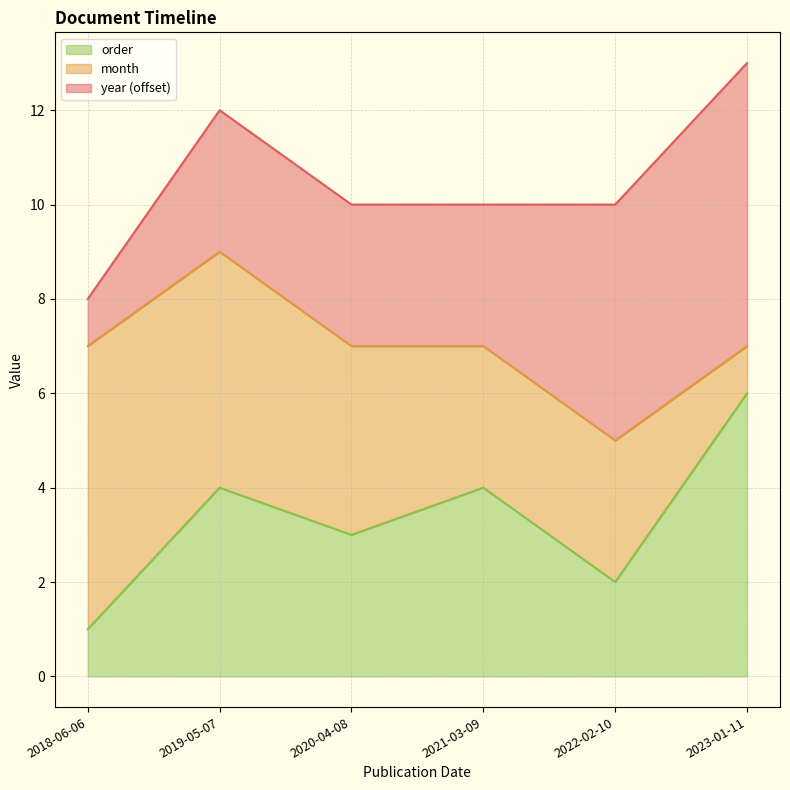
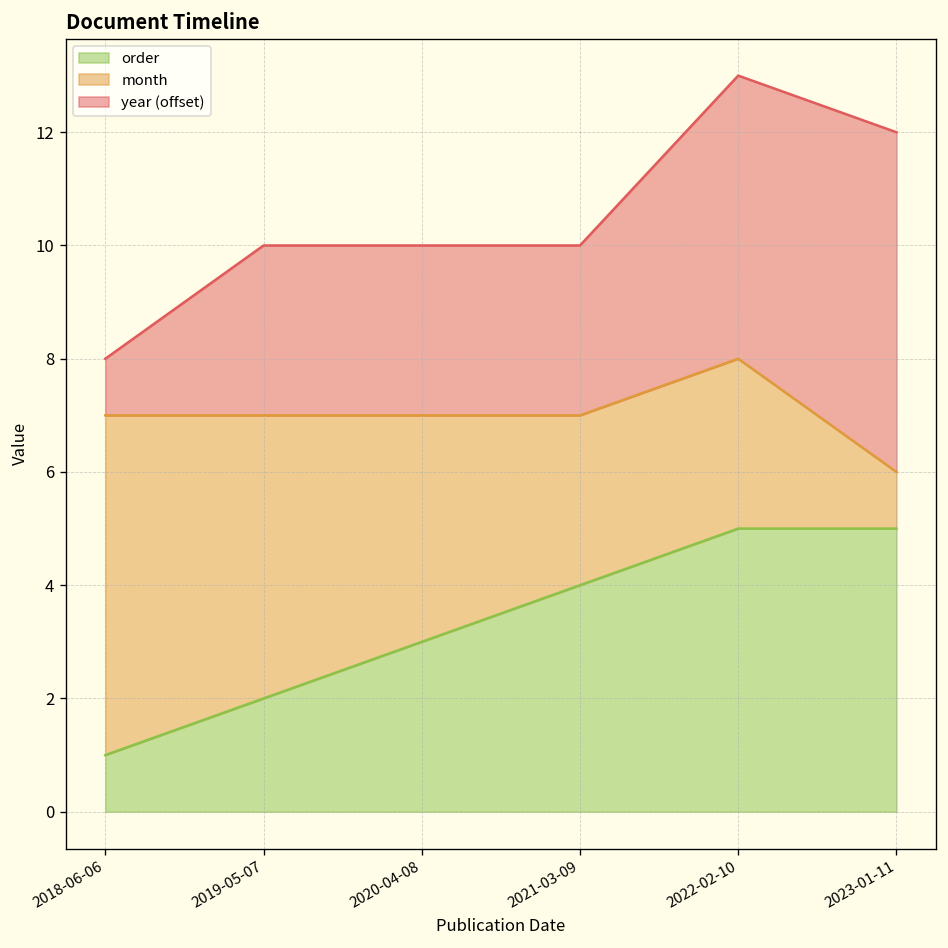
order, 2019-05-07: 4 -> 2
order, 2022-02-10: 2 -> 5
order, 2023-01-11: 6 -> 5
